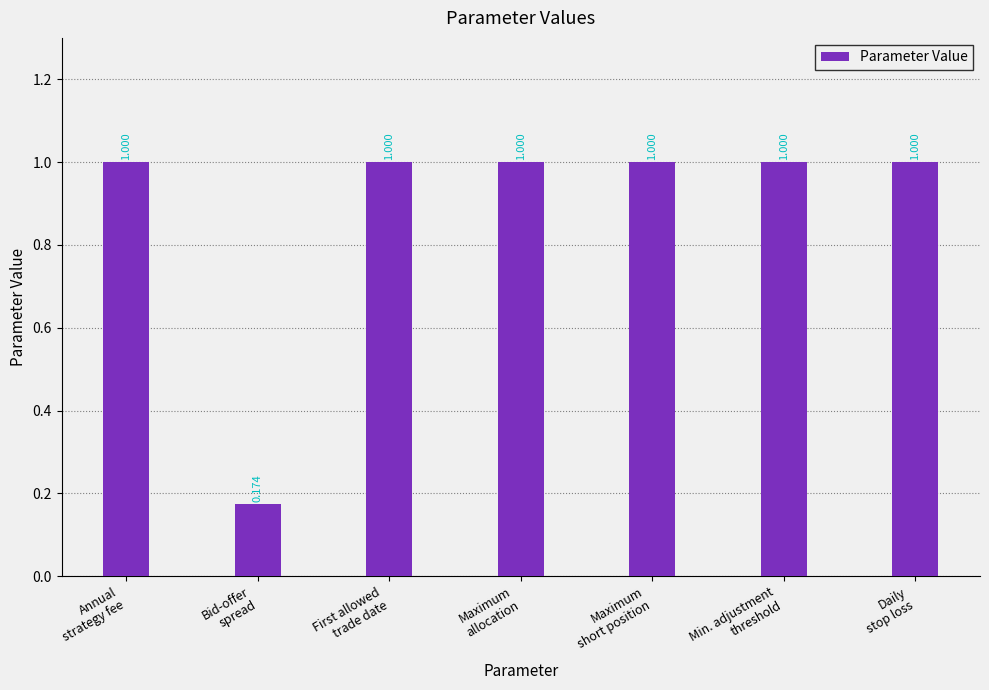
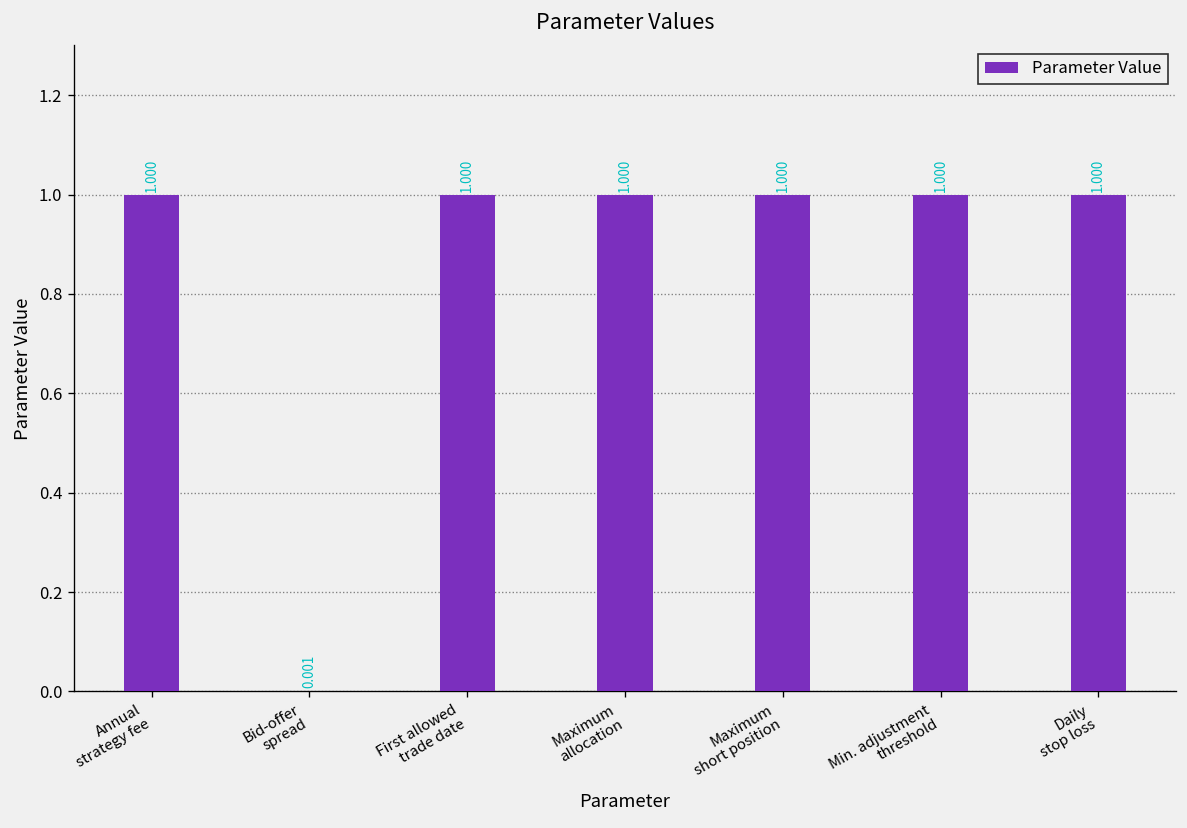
Bid-offer spread: 0.174 -> 0.001
